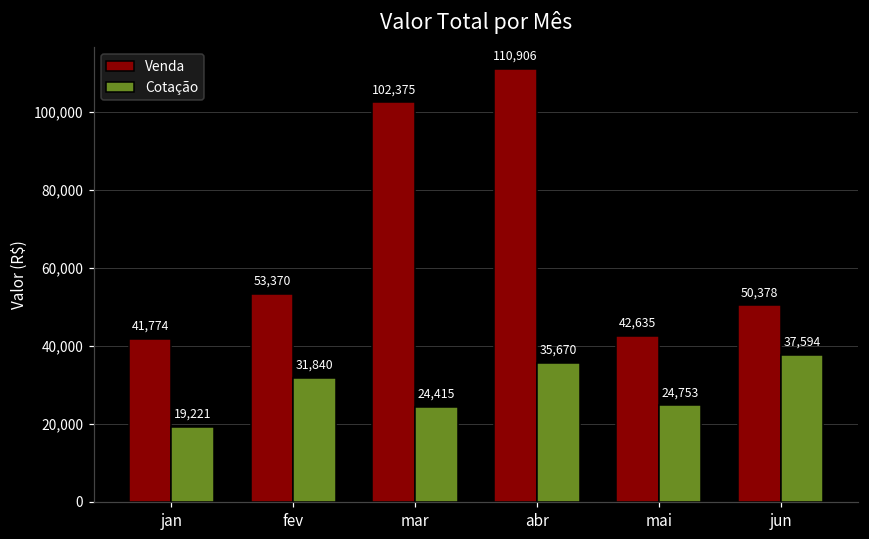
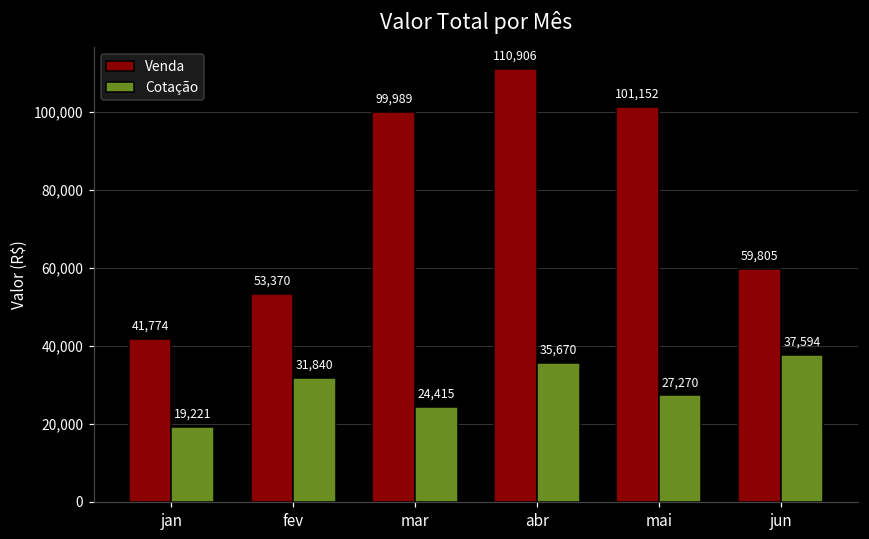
Venda, mar: 102,375 -> 99,989
Venda, mai: 42,635 -> 101,152
Cotação, mai: 24,753 -> 27,270
Venda, jun: 50,378 -> 59,805
